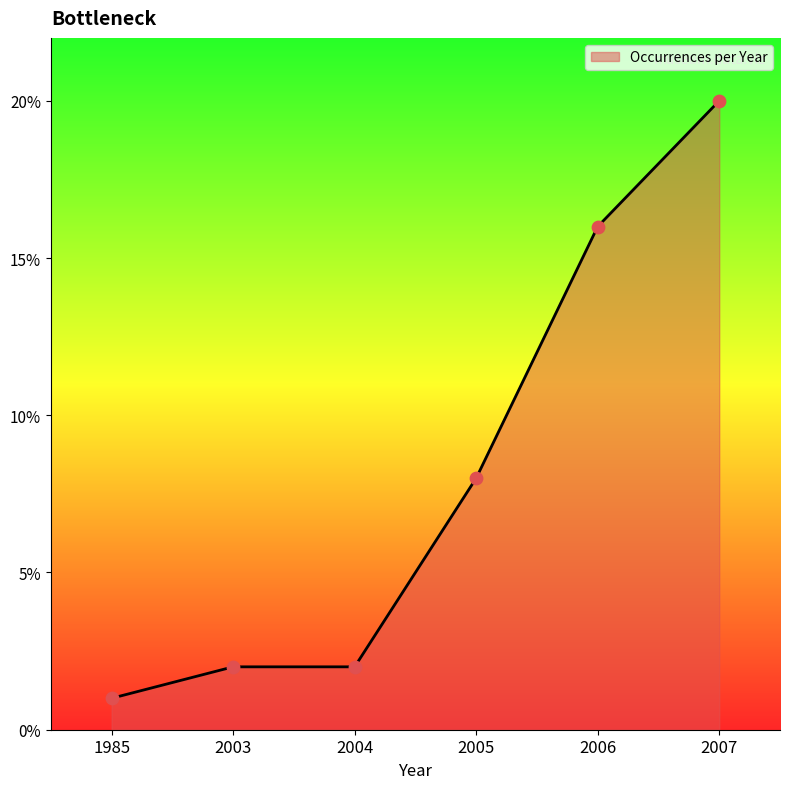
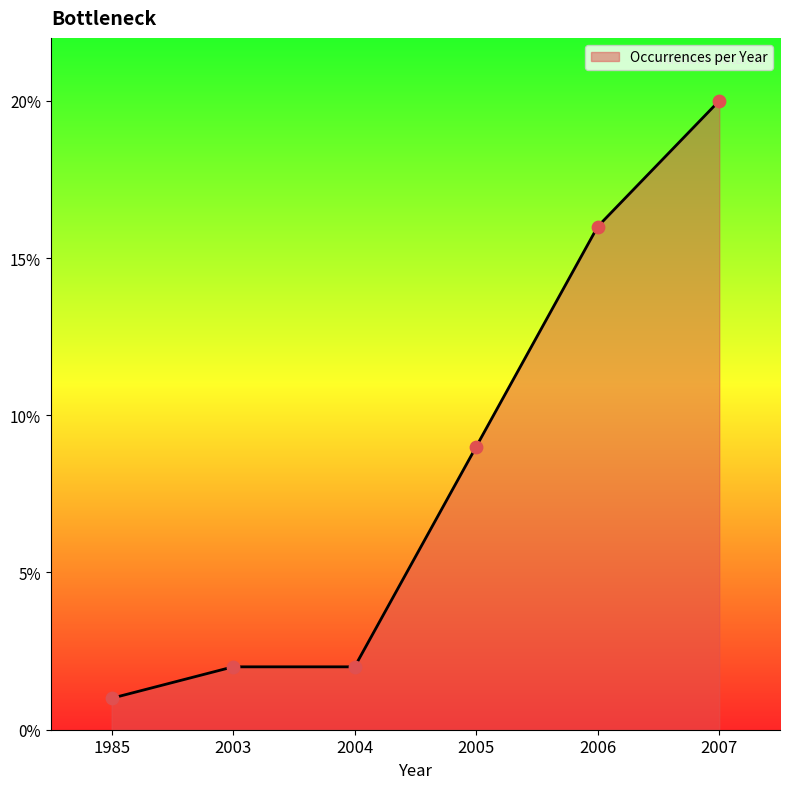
2005: 8% -> 9%
